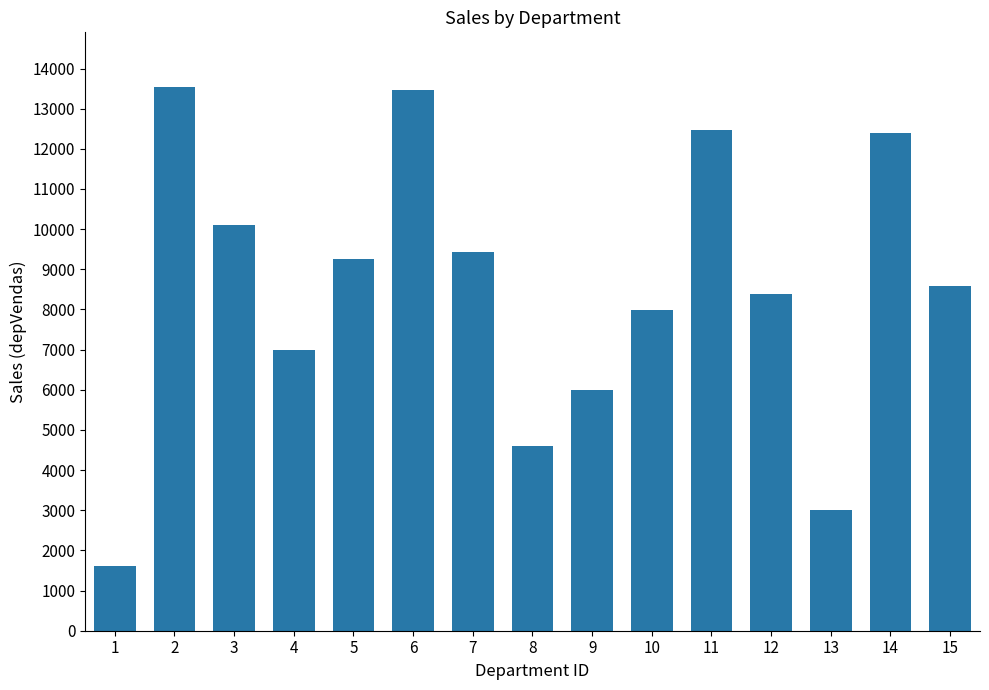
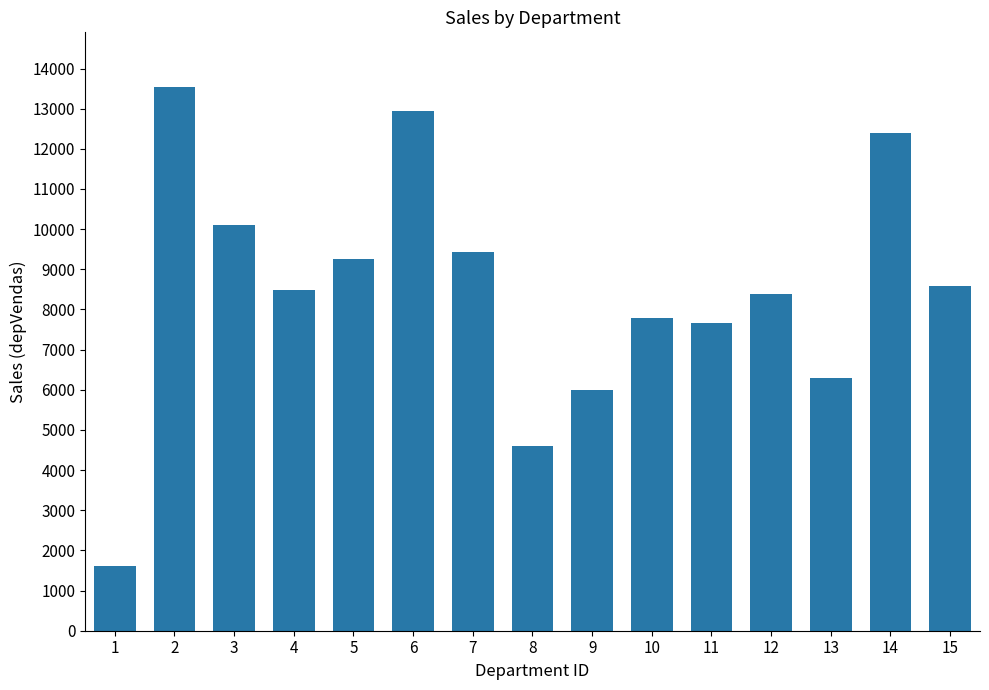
4: 7000 -> 8500
6: 13500 -> 12900
10: 8000 -> 7800
11: 12500 -> 7700
13: 3000 -> 6300
